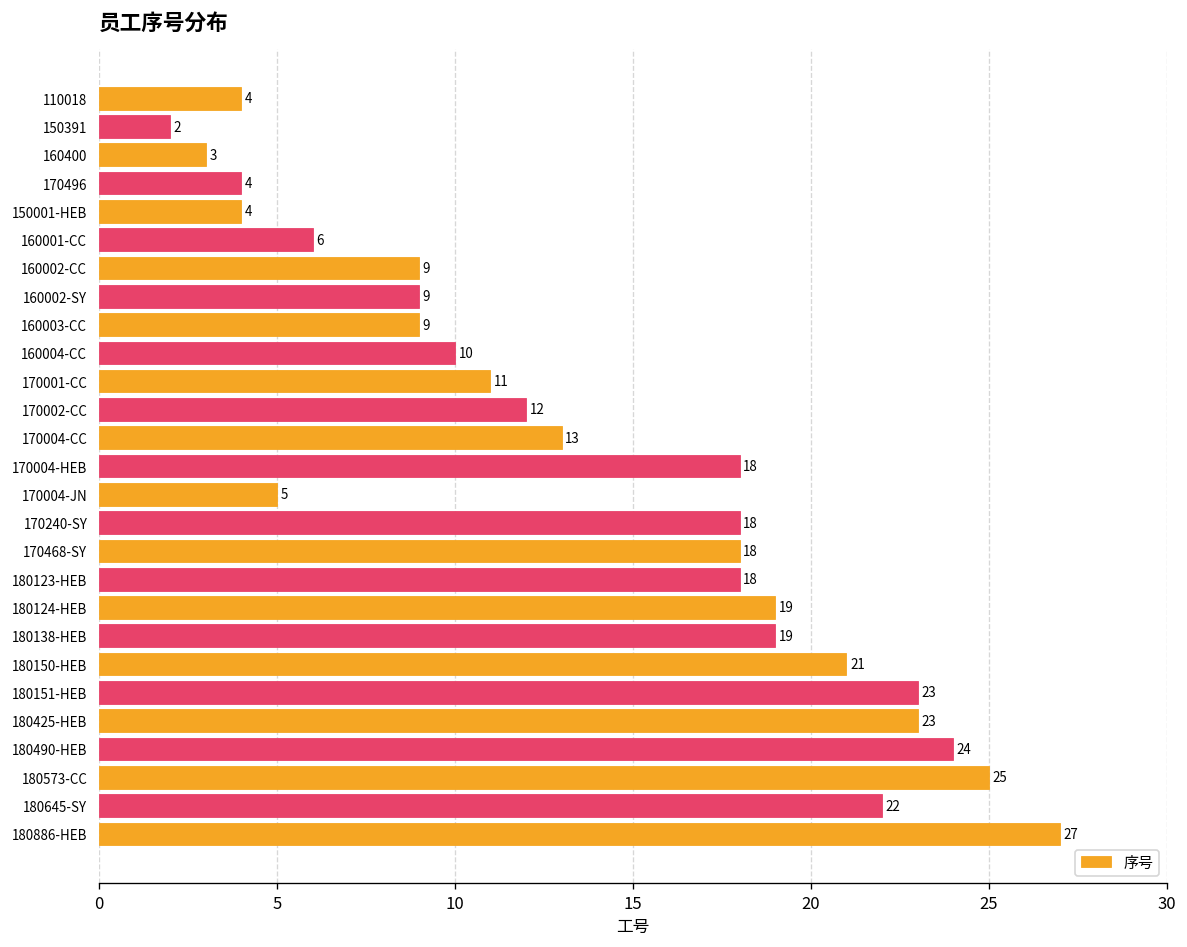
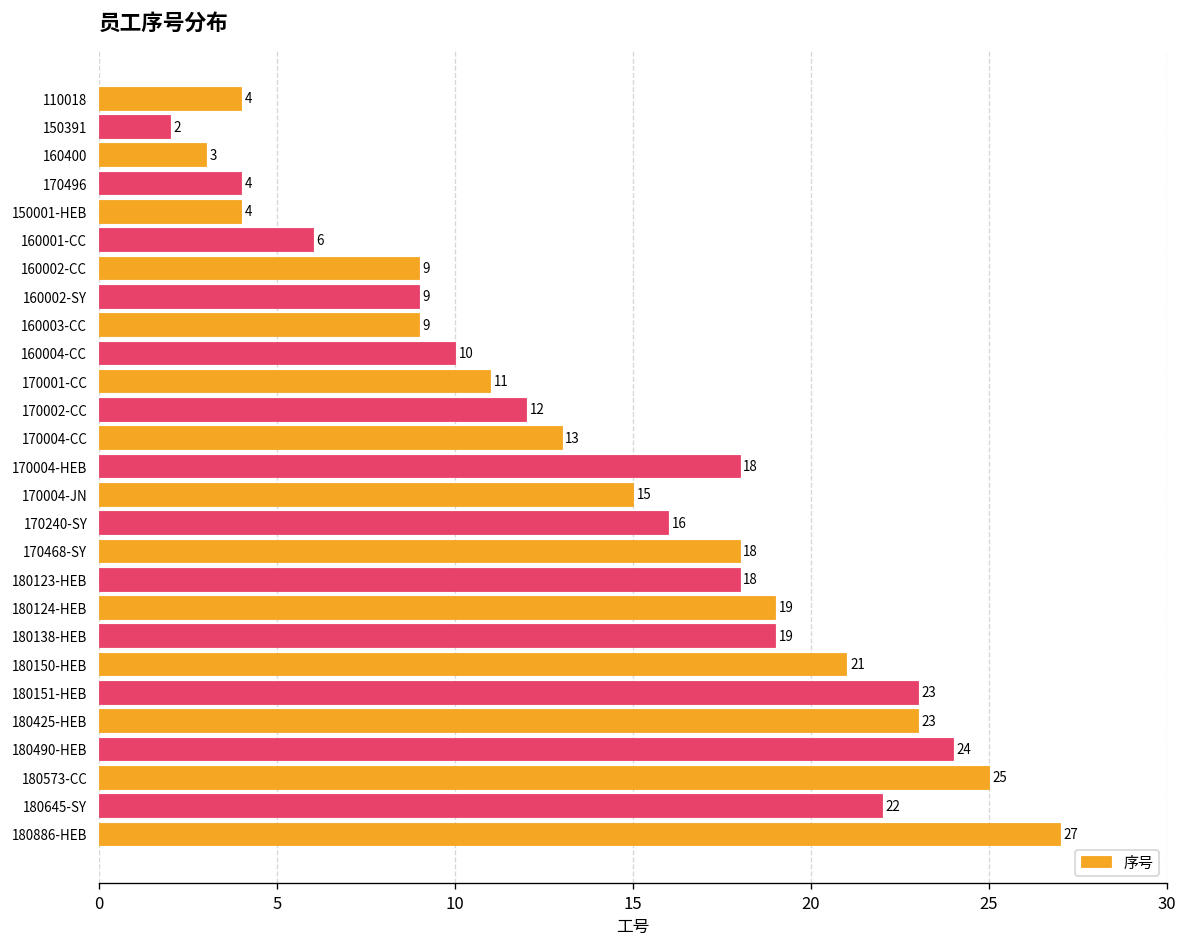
170004-JN: 5 -> 15
170240-SY: 18 -> 16
